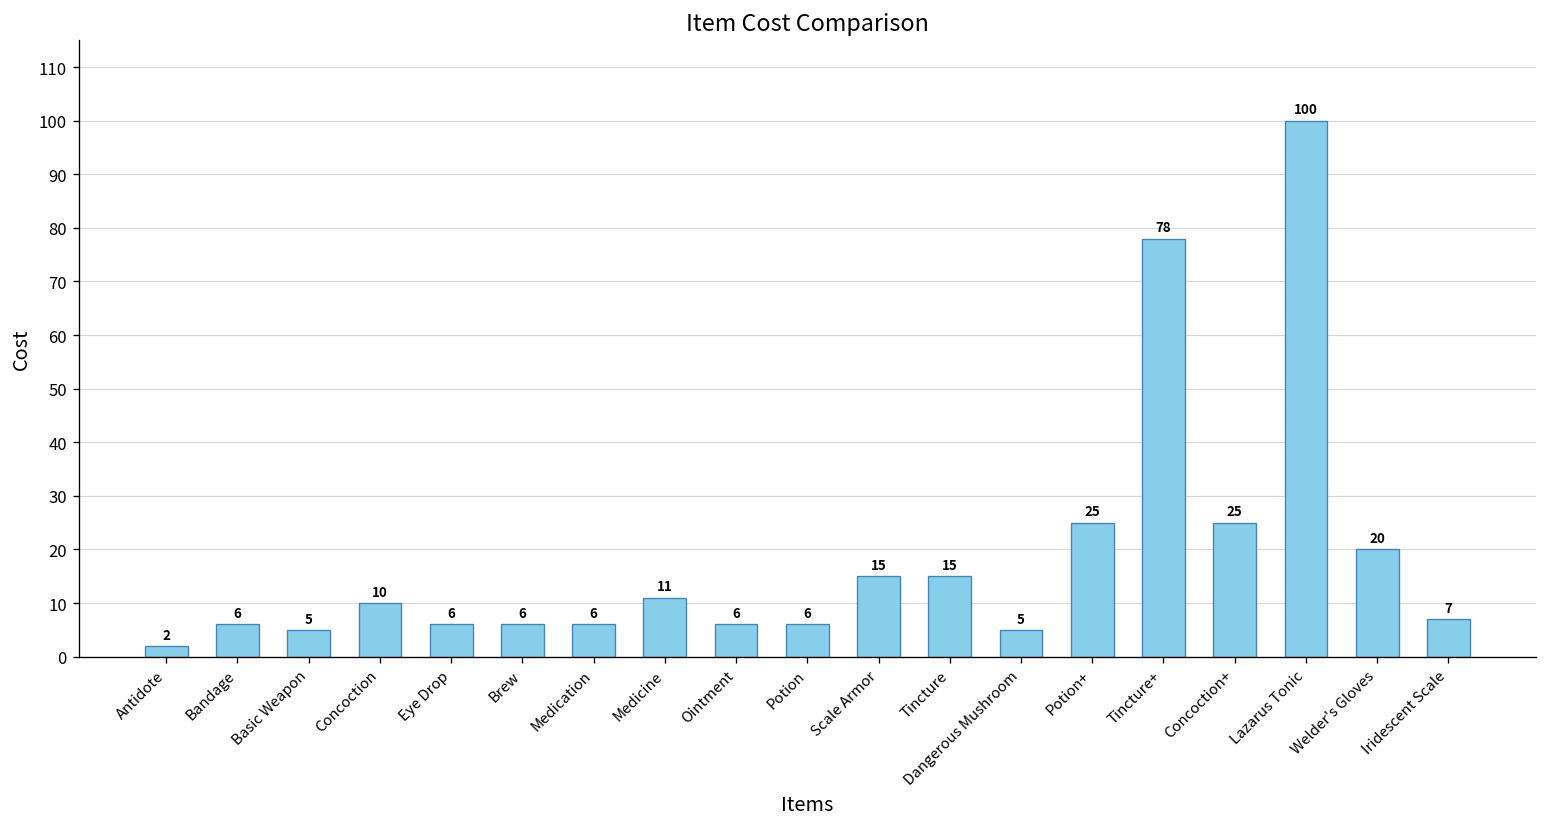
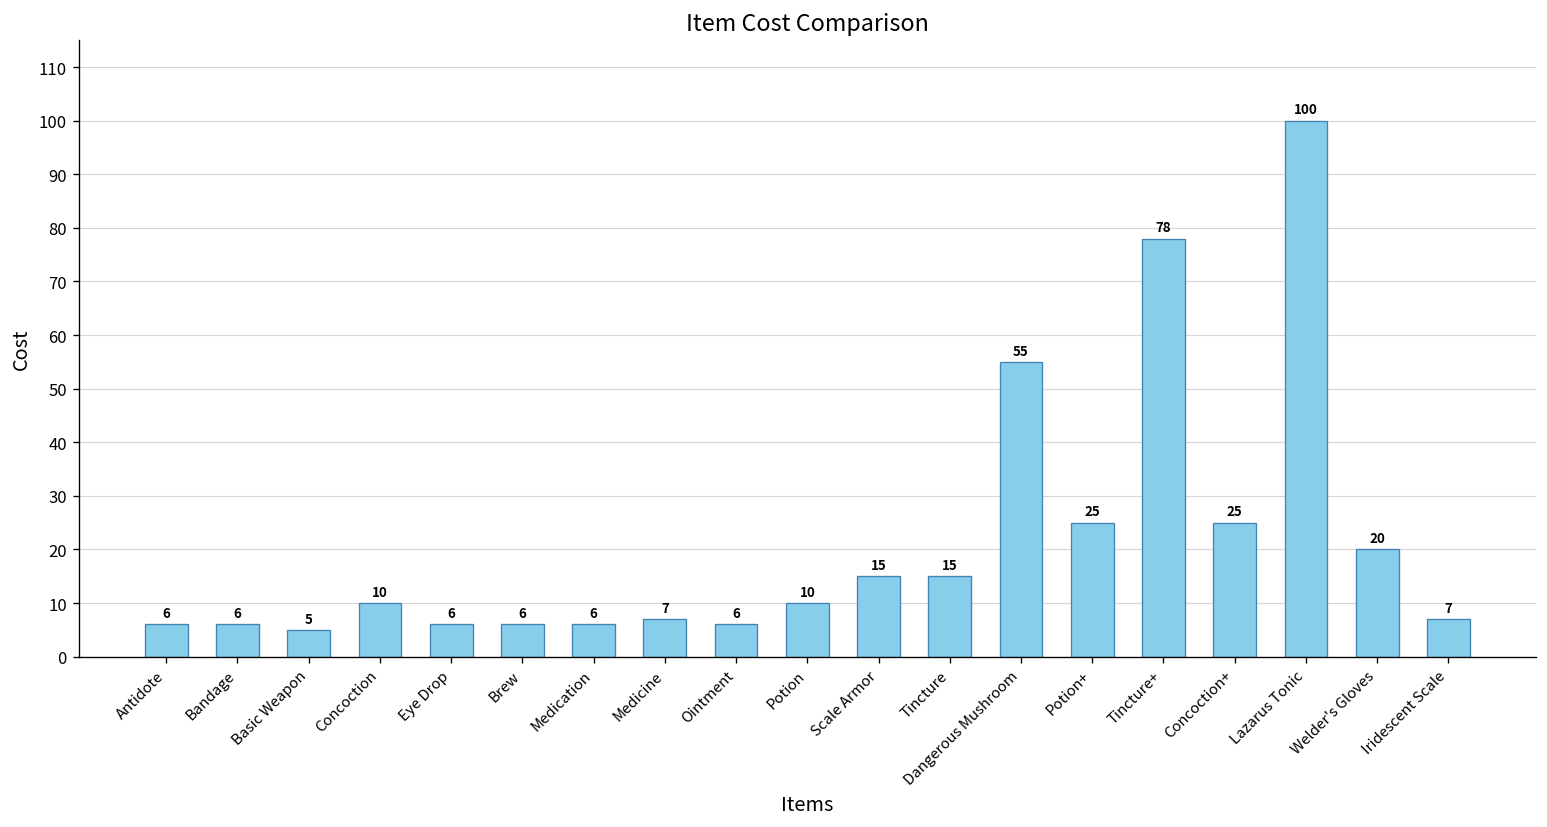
Antidote: 2 -> 6
Medicine: 11 -> 7
Potion: 6 -> 10
Dangerous Mushroom: 5 -> 55
